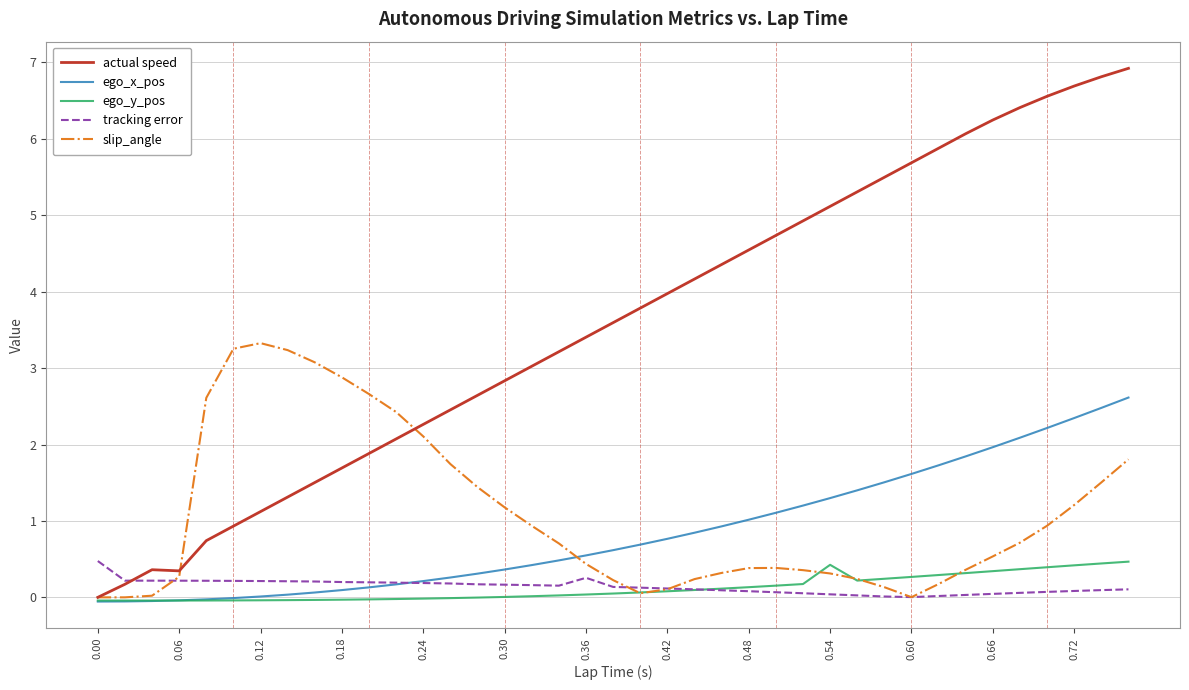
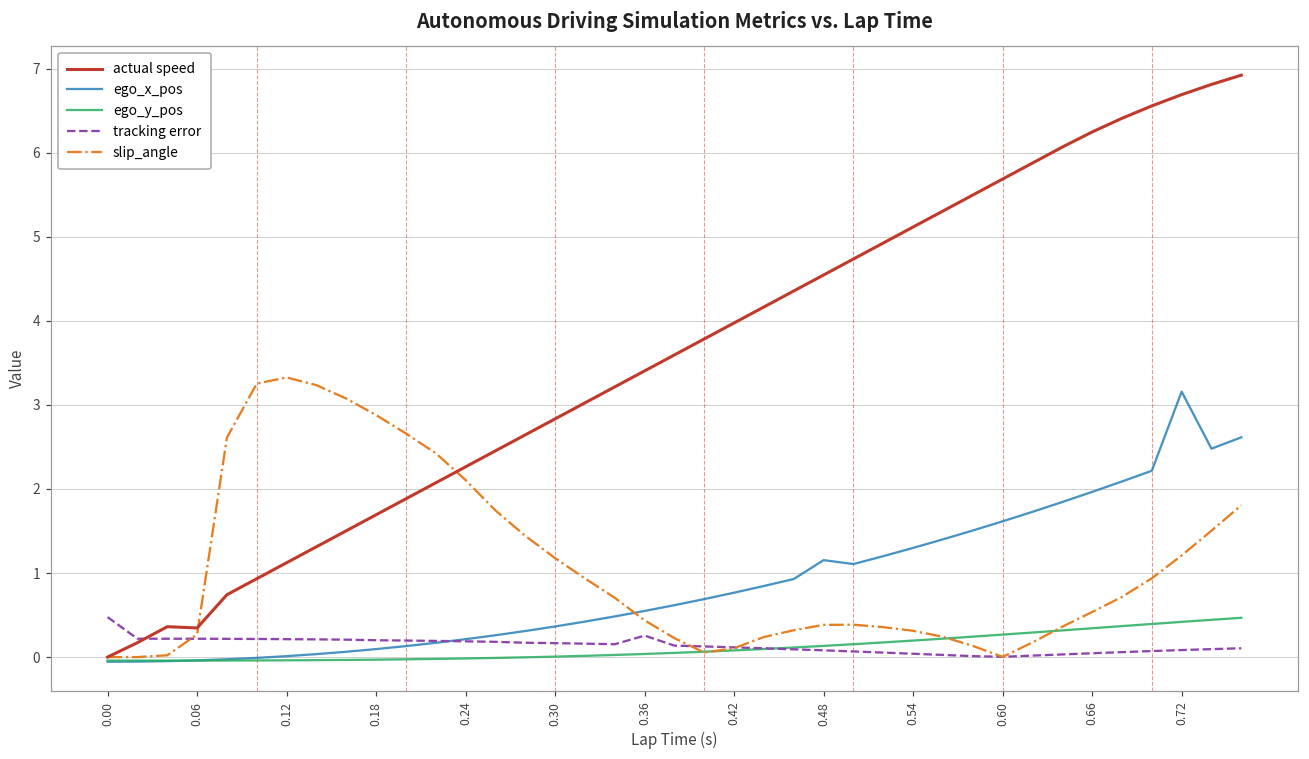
ego_x_pos, 0.48: 1.0 -> 1.2
ego_y_pos, 0.54: 0.4 -> 0.2
ego_x_pos, 0.72: 2.3 -> 3.2
